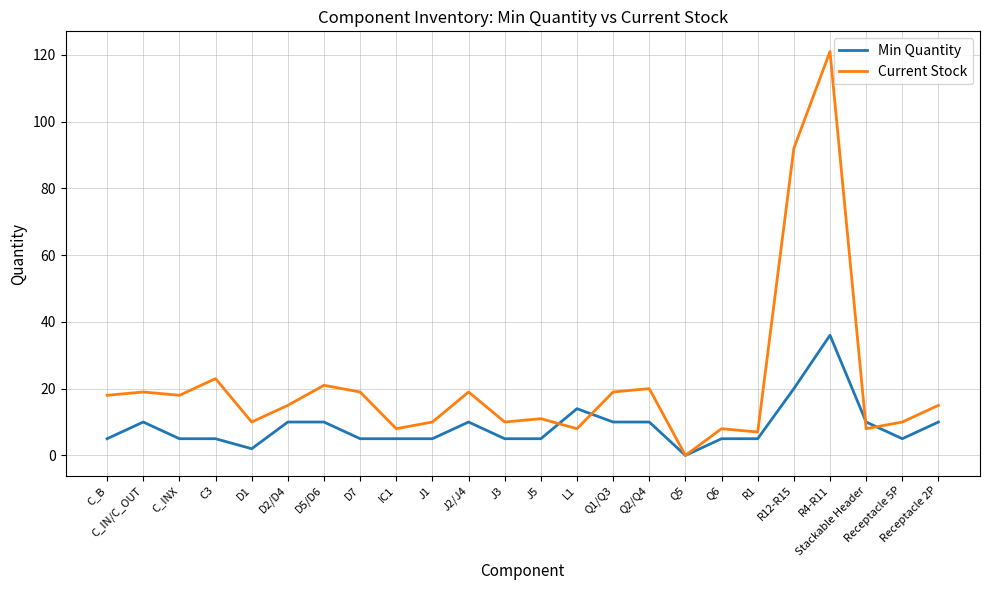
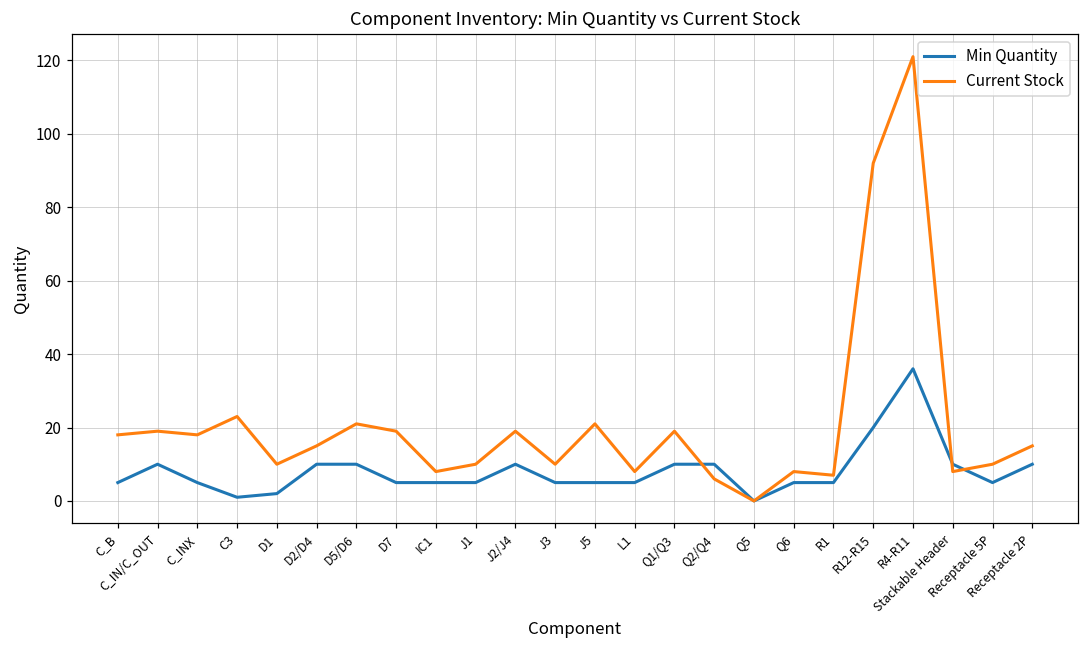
Min Quantity, C3: 5 -> 1
Current Stock, J5: 11 -> 21
Min Quantity, L1: 14 -> 5
Current Stock, Q2/Q4: 20 -> 6
